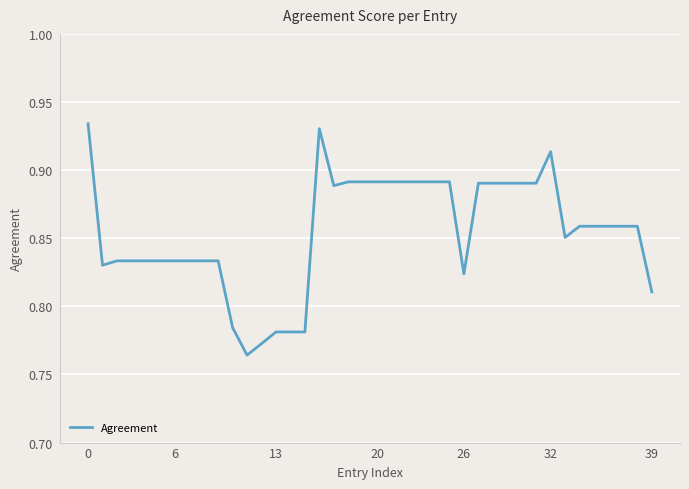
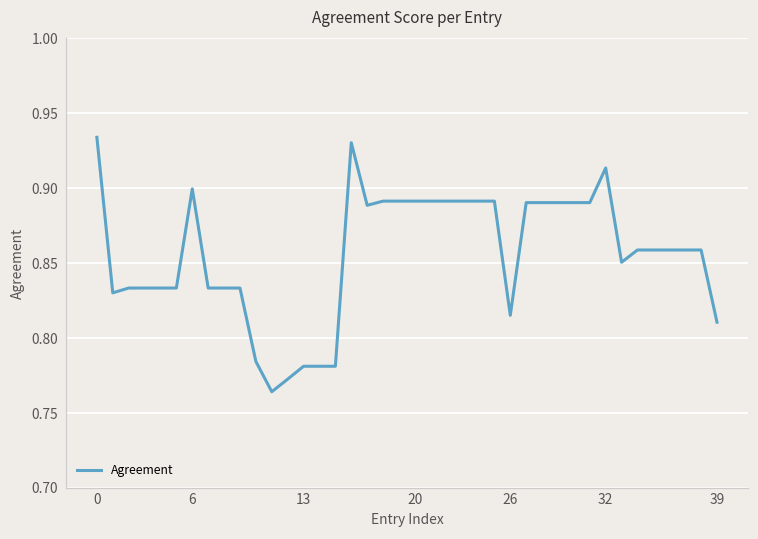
6: 0.833 -> 0.900
26: 0.824 -> 0.815
